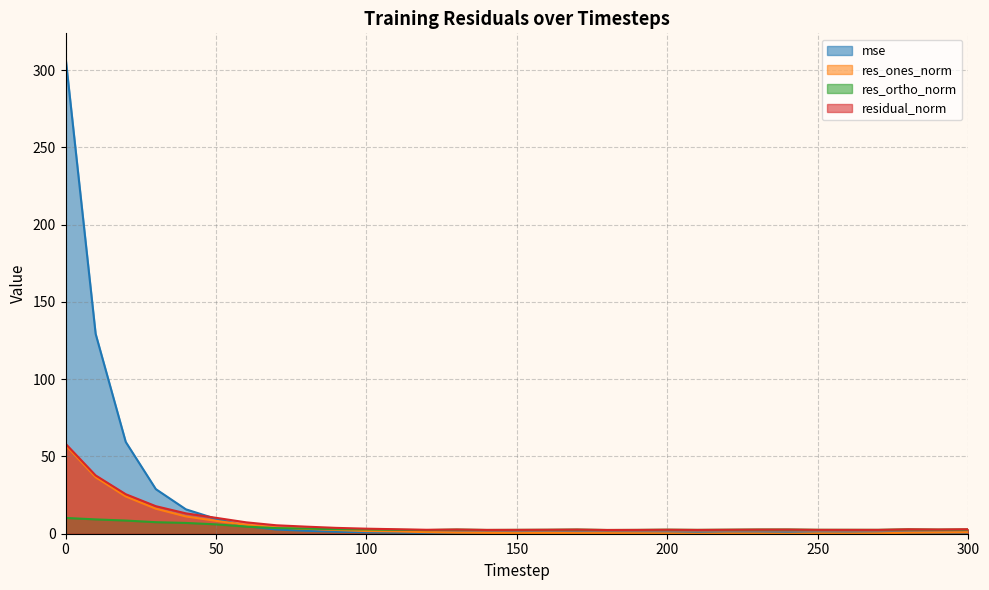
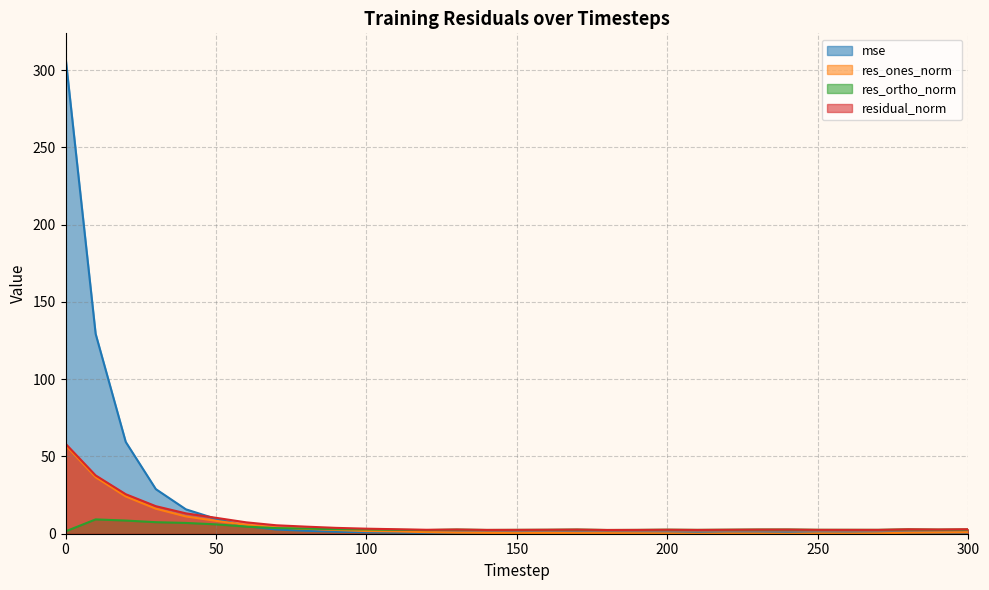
res_ortho_norm, 0: 10 -> 2
